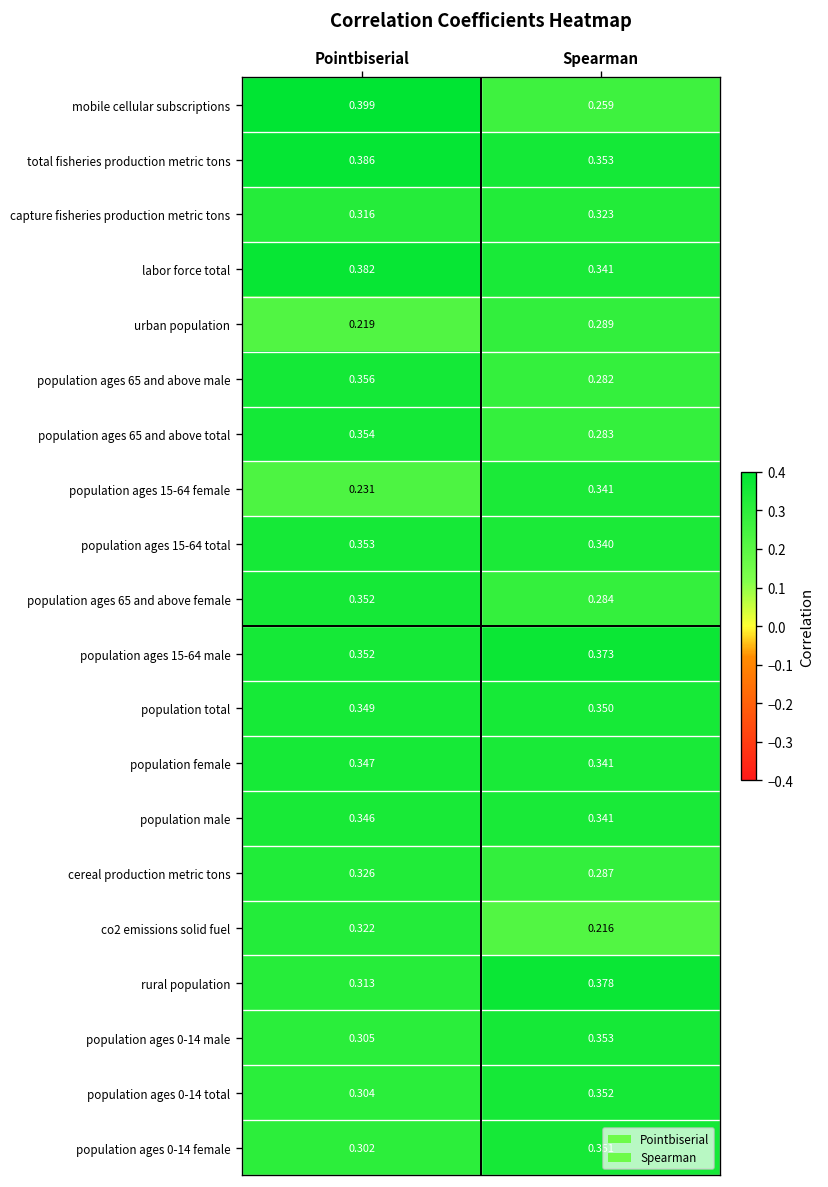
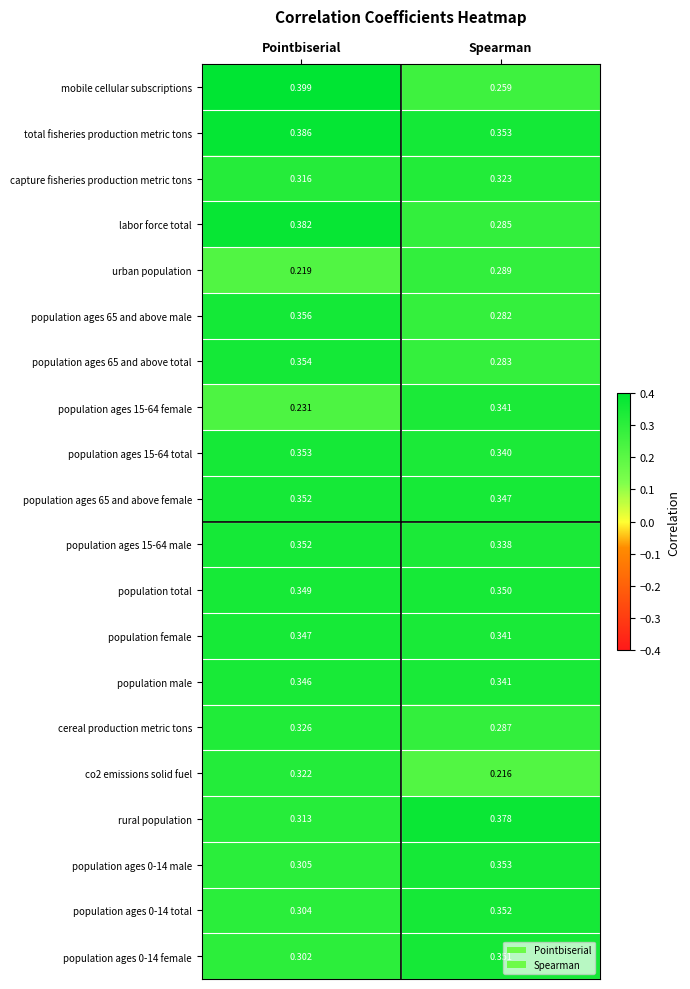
labor force total, Spearman: 0.341 -> 0.285
population ages 65 and above female, Spearman: 0.284 -> 0.347
population ages 15-64 male, Spearman: 0.373 -> 0.338
